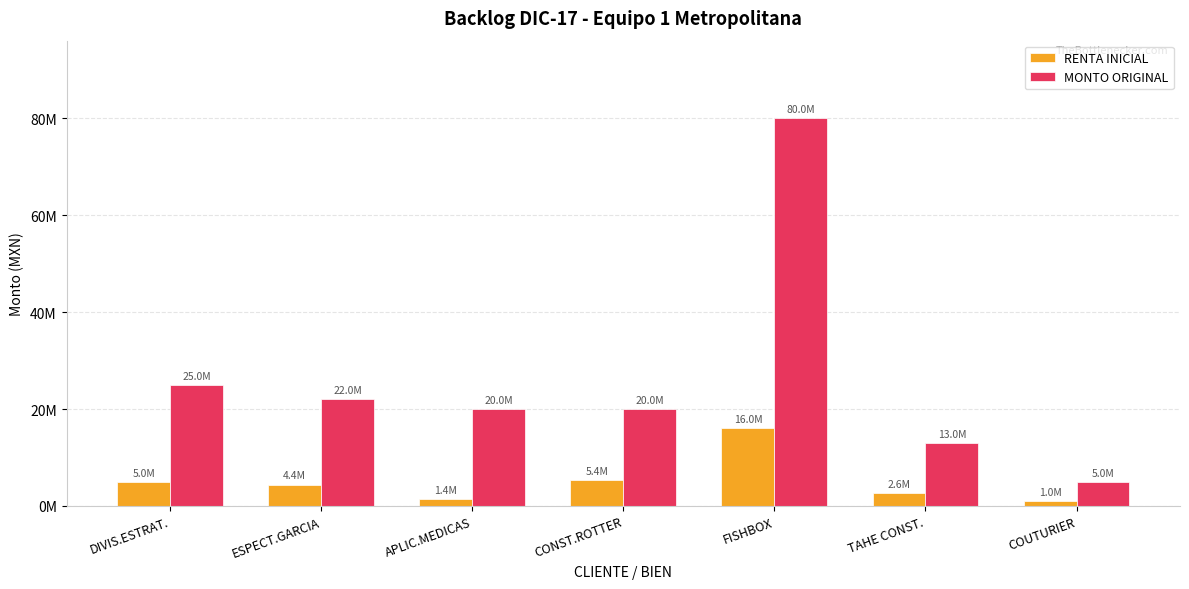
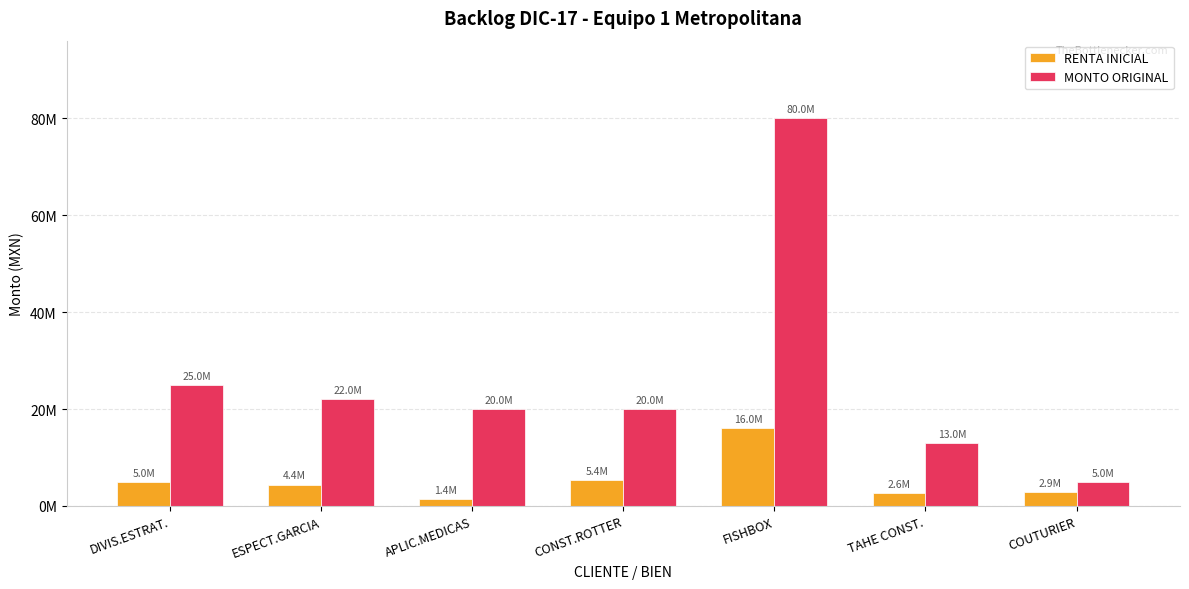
RENTA INICIAL, COUTURIER: 1.0M -> 2.9M
